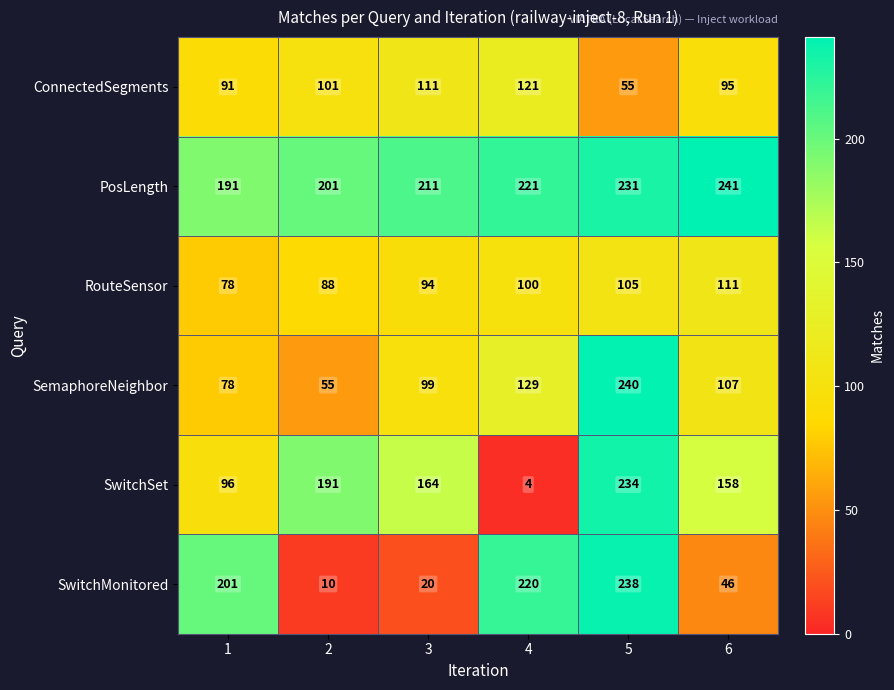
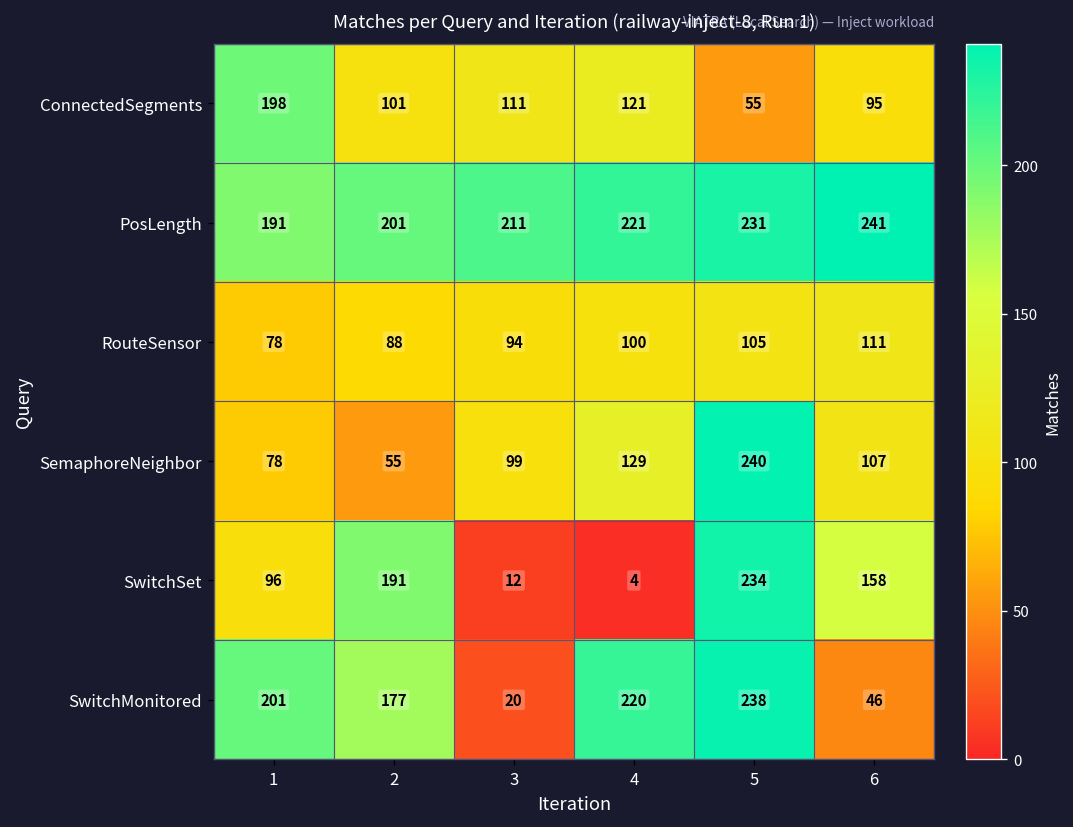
ConnectedSegments, 1: 91 -> 198
SwitchSet, 3: 164 -> 12
SwitchMonitored, 2: 10 -> 177
